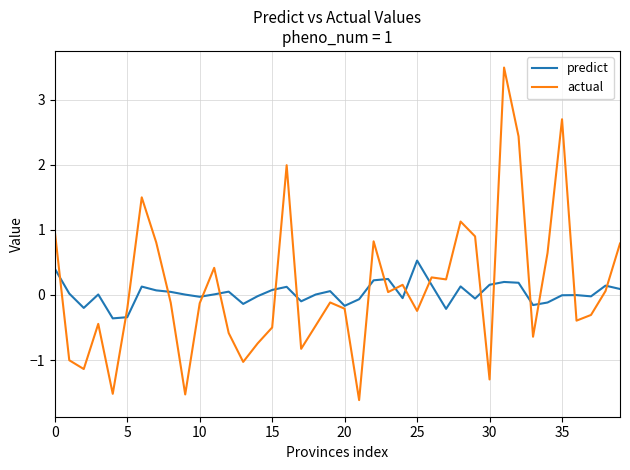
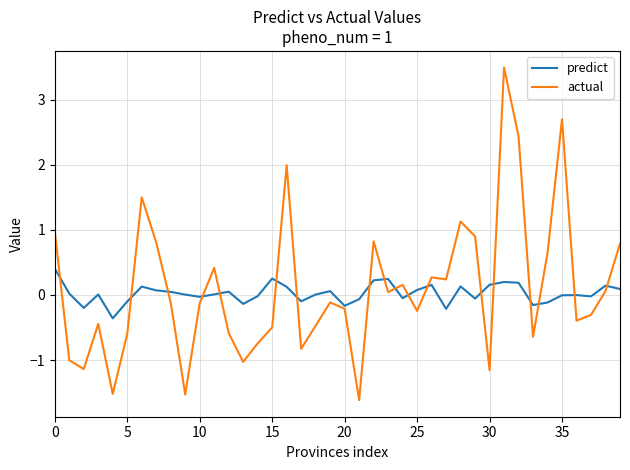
predict, 5: -0.3 -> -0.1
actual, 5: -0.2 -> -0.6
predict, 15: 0.1 -> 0.3
predict, 25: 0.5 -> 0.1
actual, 30: -1.3 -> -1.2
